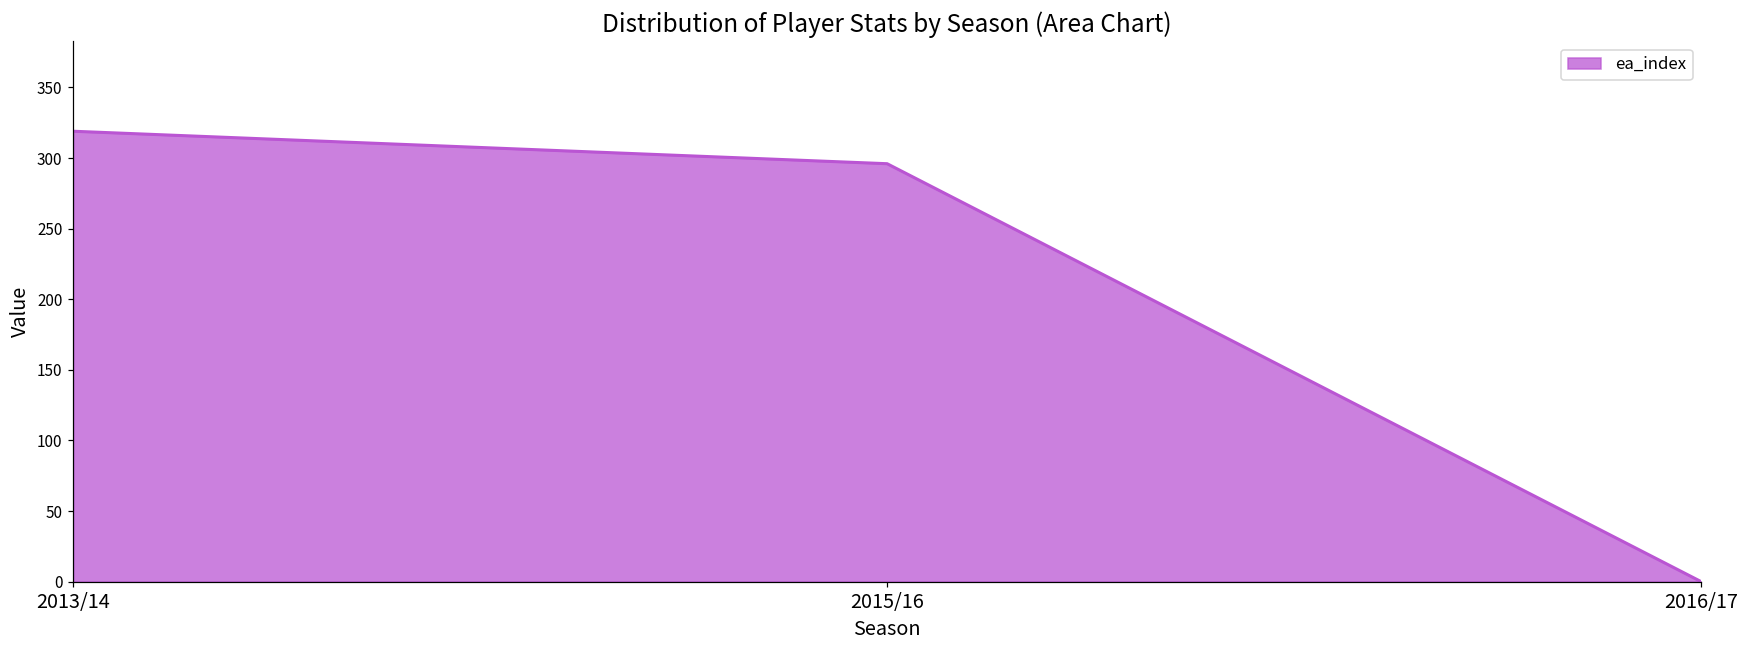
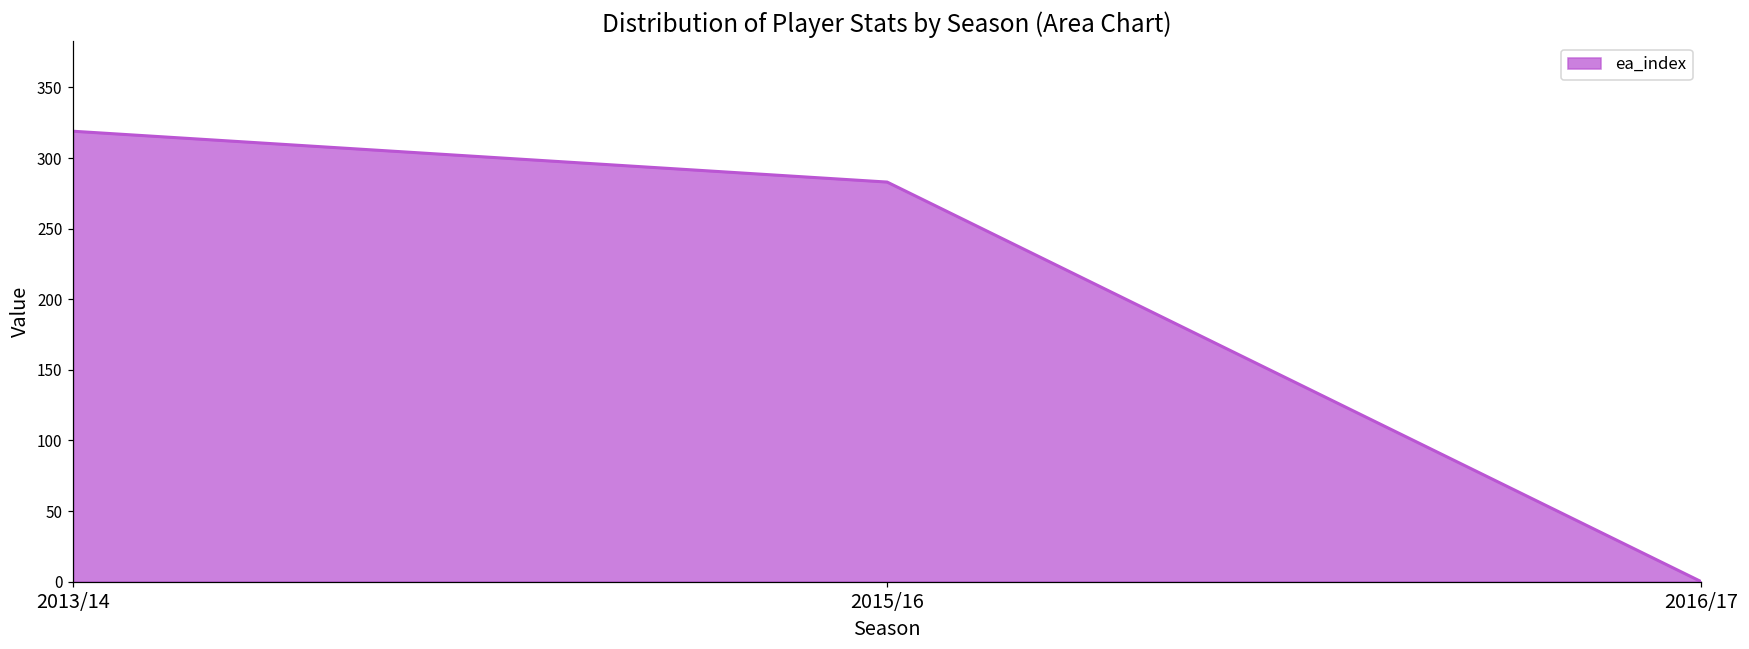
2015/16: 296 -> 283
